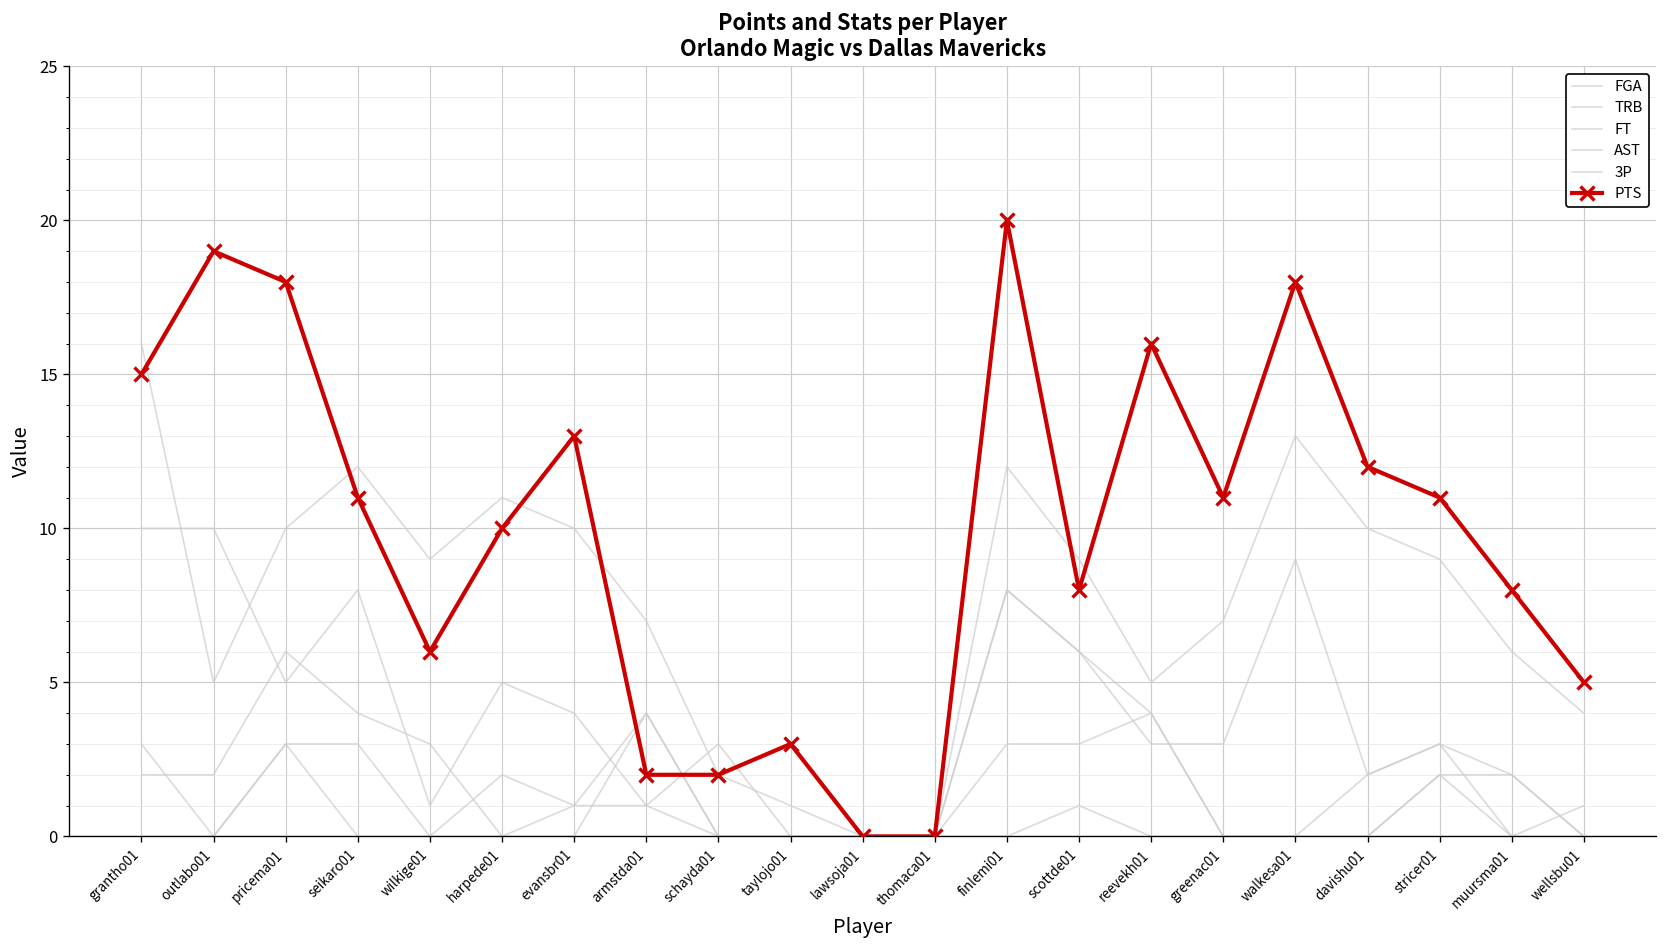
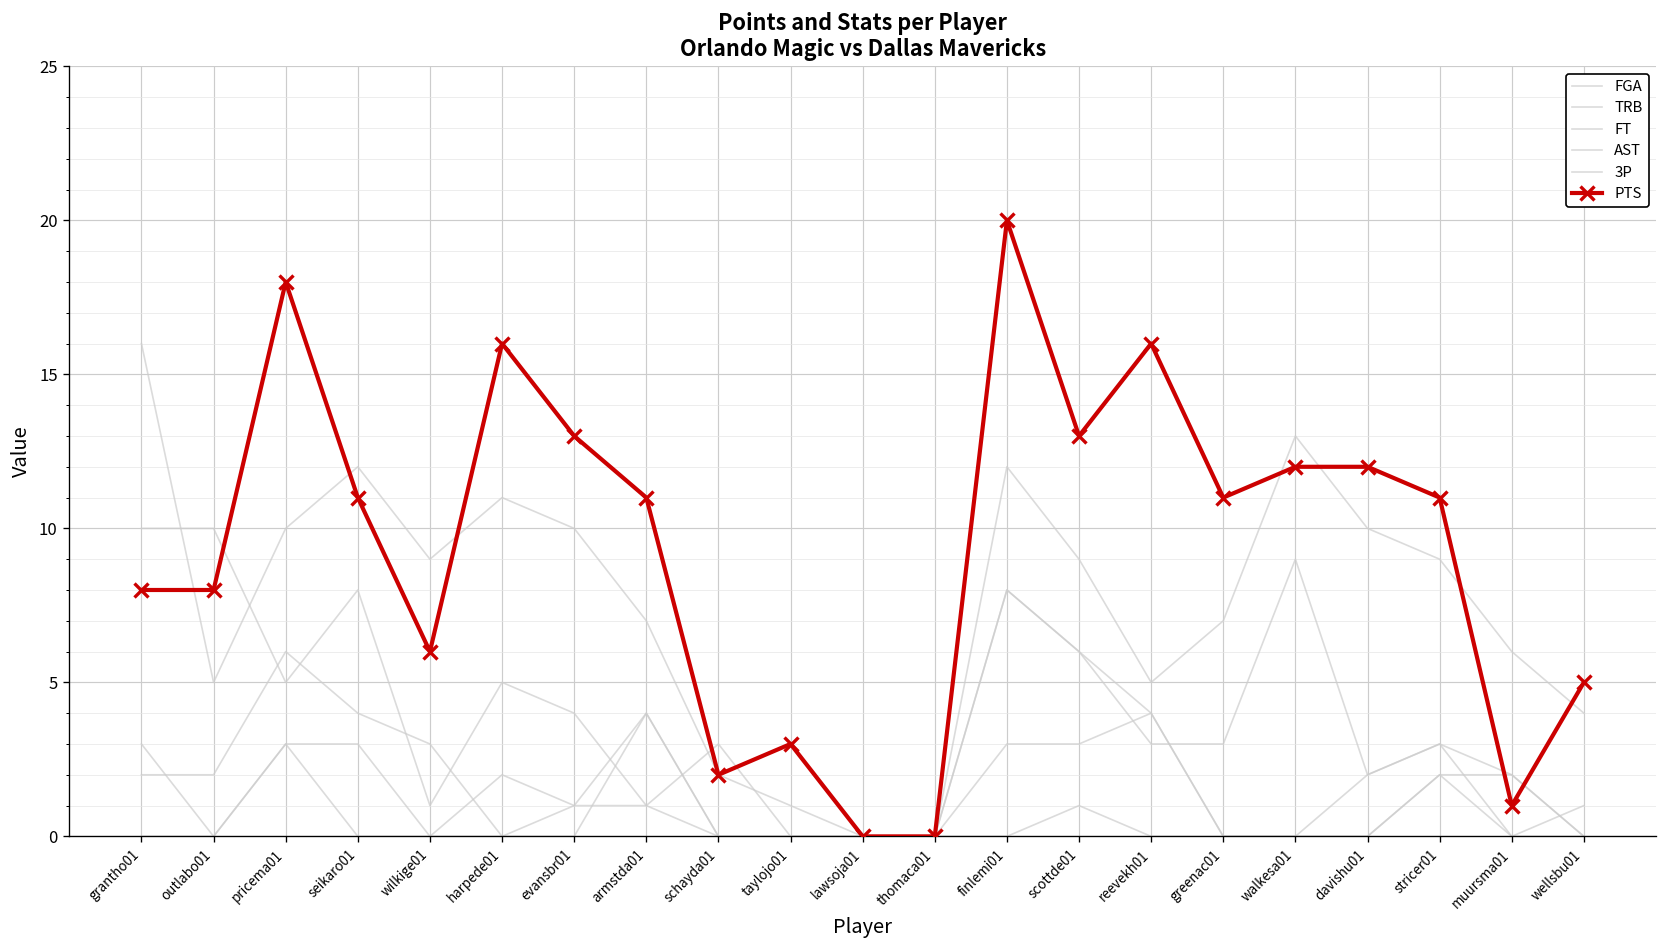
PTS, grantho01: 15 -> 8
PTS, outlabo01: 19 -> 8
PTS, harpede01: 10 -> 16
PTS, armstda01: 2 -> 11
PTS, scottde01: 8 -> 13
PTS, walkesa01: 18 -> 12
PTS, muursma01: 8 -> 1
